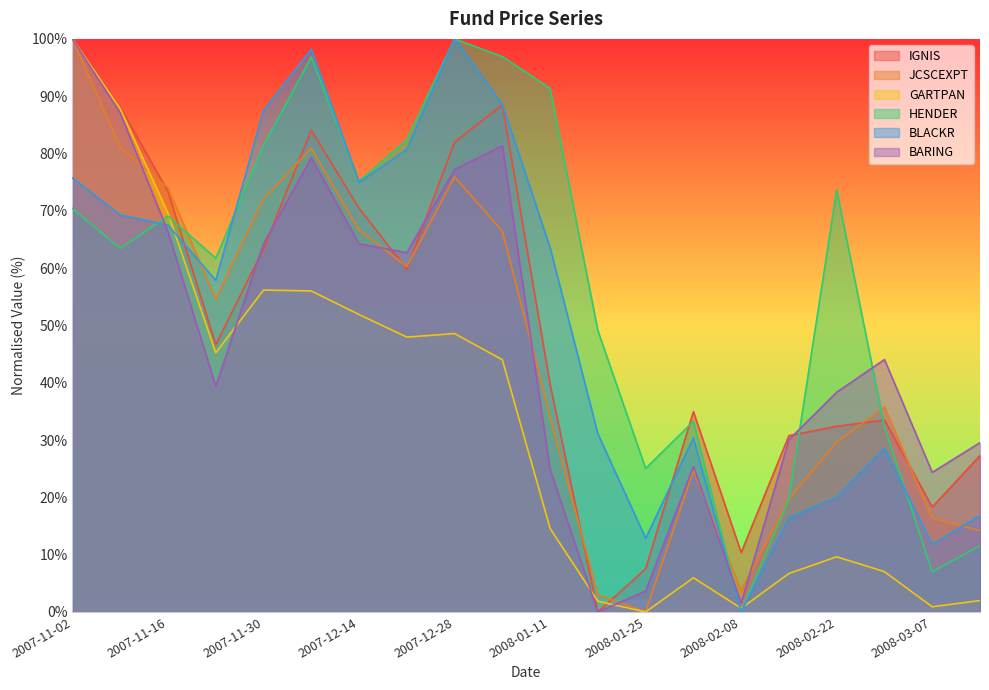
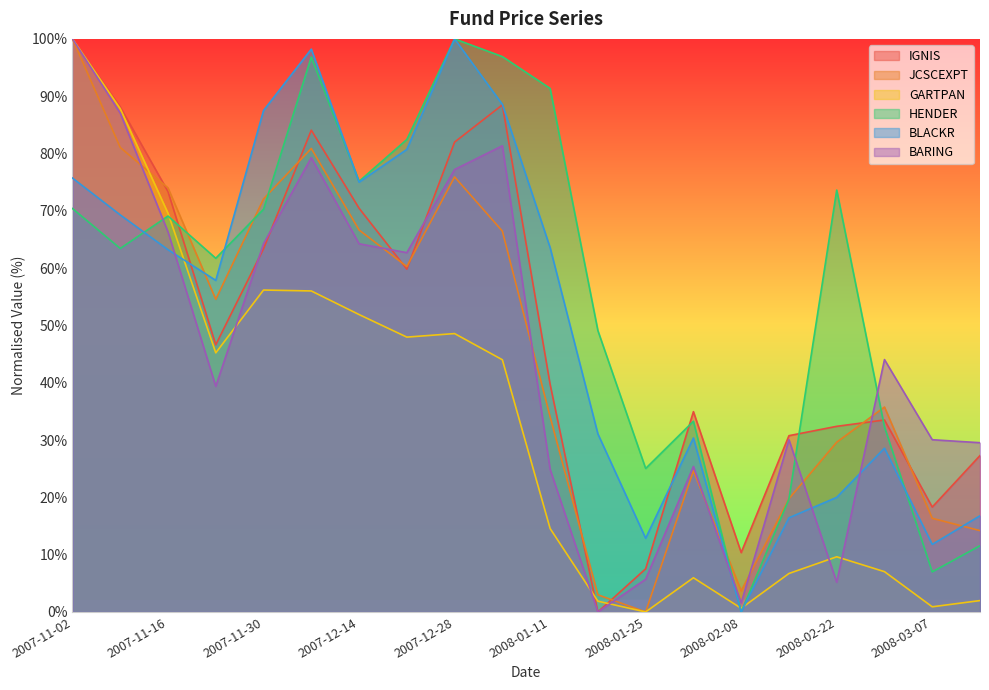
BLACKR, 2007-11-16: 68% -> 63%
HENDER, 2007-11-30: 81% -> 70%
BARING, 2008-01-25: 4% -> 6%
BARING, 2008-02-22: 38% -> 5%
BARING, 2008-03-07: 24% -> 30%
